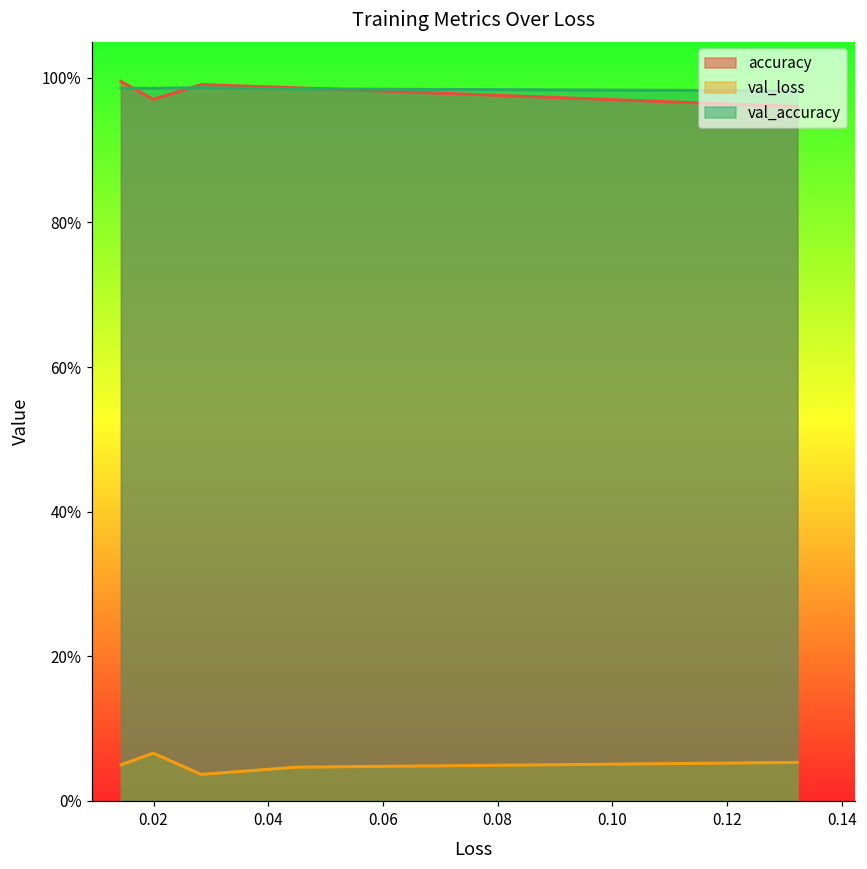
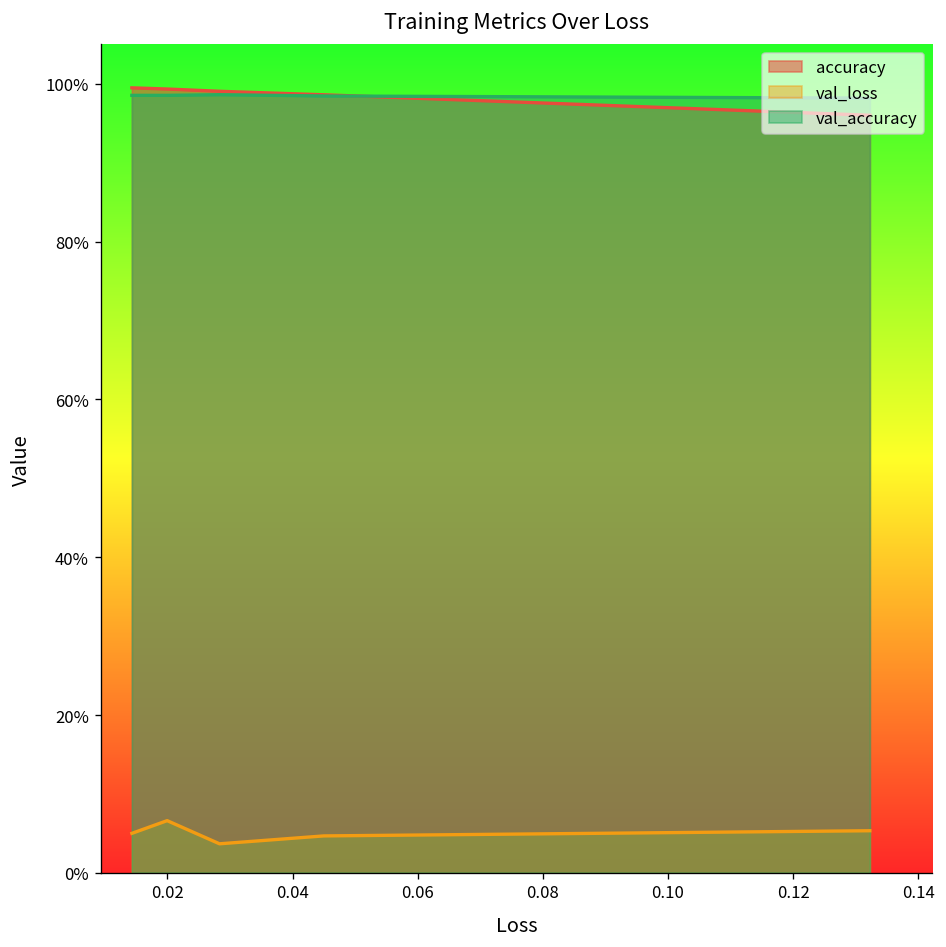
accuracy, 0.02: 97% -> 99%
